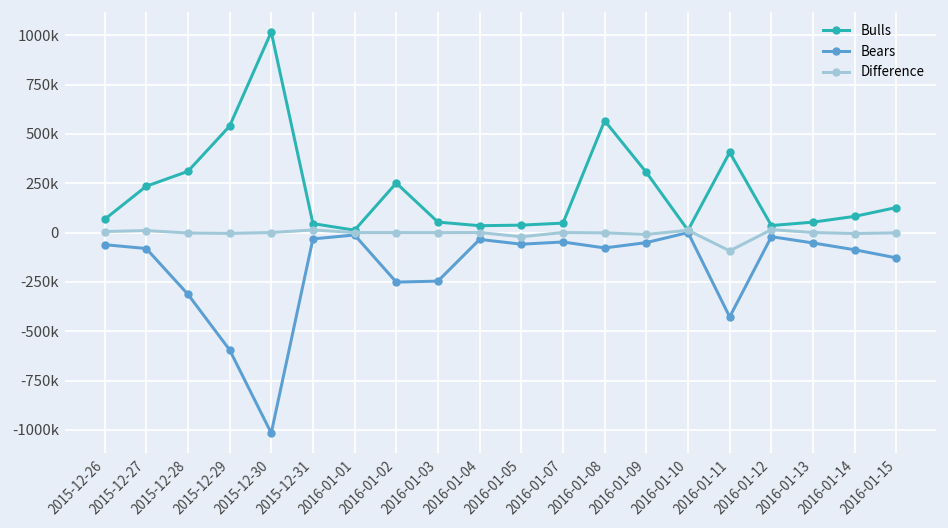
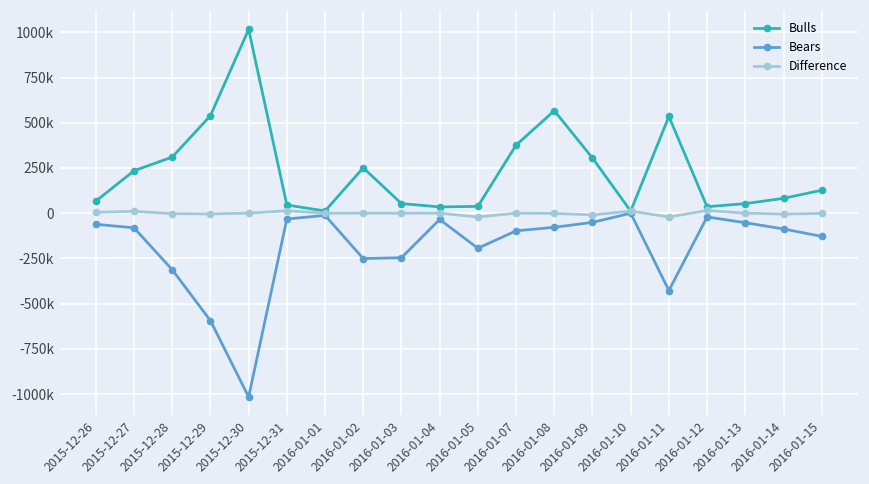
Bears, 2016-01-05: -60000 -> -190000
Bulls, 2016-01-07: 50000 -> 380000
Bears, 2016-01-07: -50000 -> -100000
Bulls, 2016-01-11: 410000 -> 530000
Difference, 2016-01-11: -90000 -> -20000
